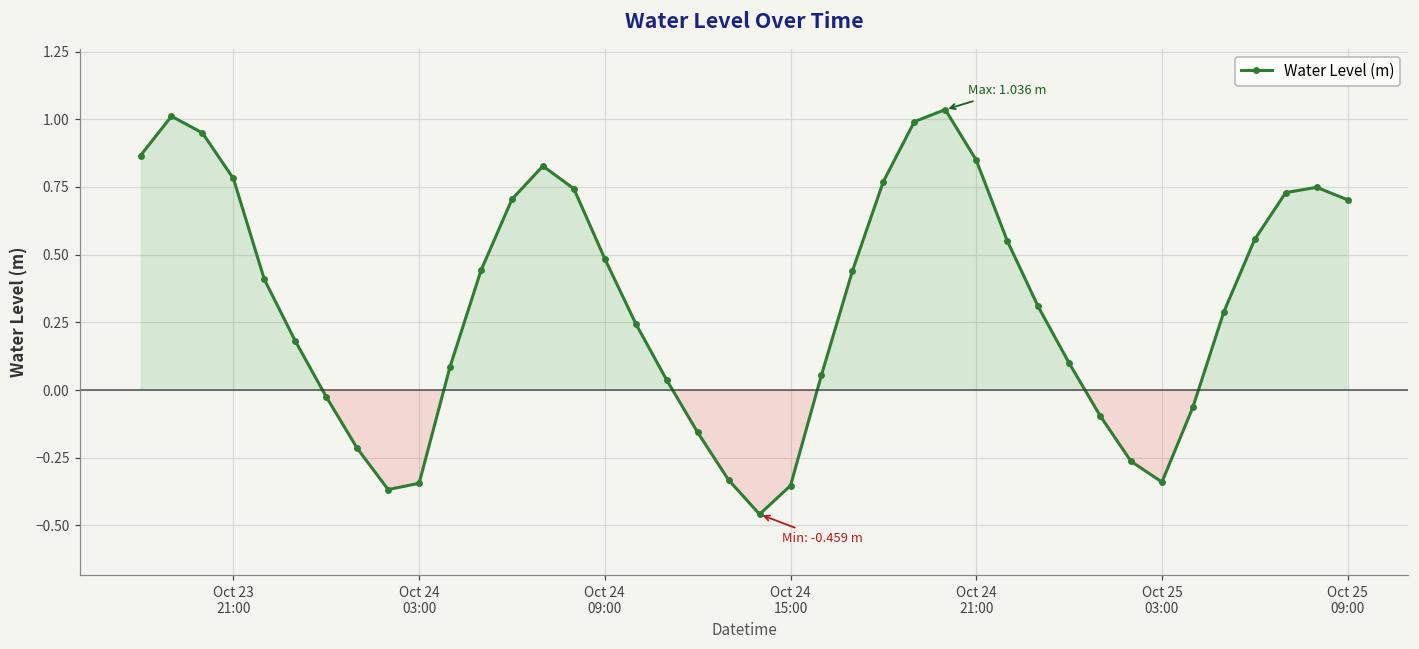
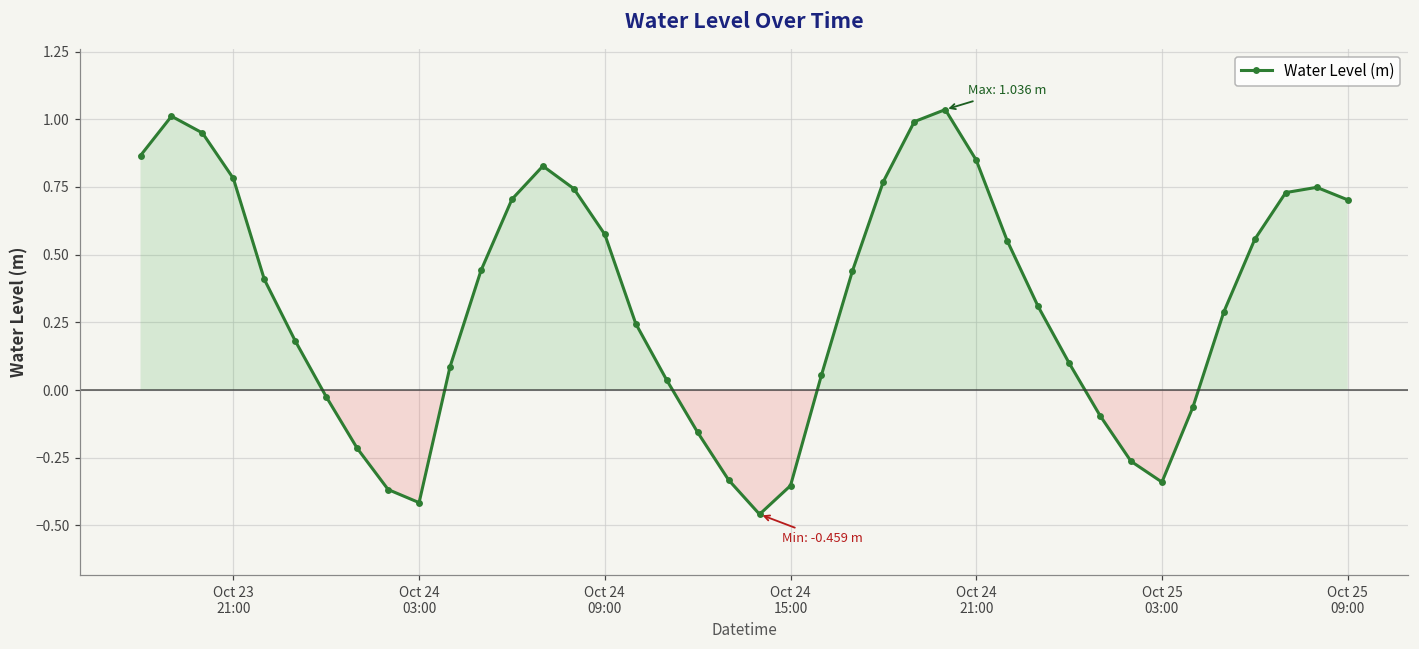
Oct 24 03:00: -0.34 -> -0.42
Oct 24 09:00: 0.48 -> 0.57
